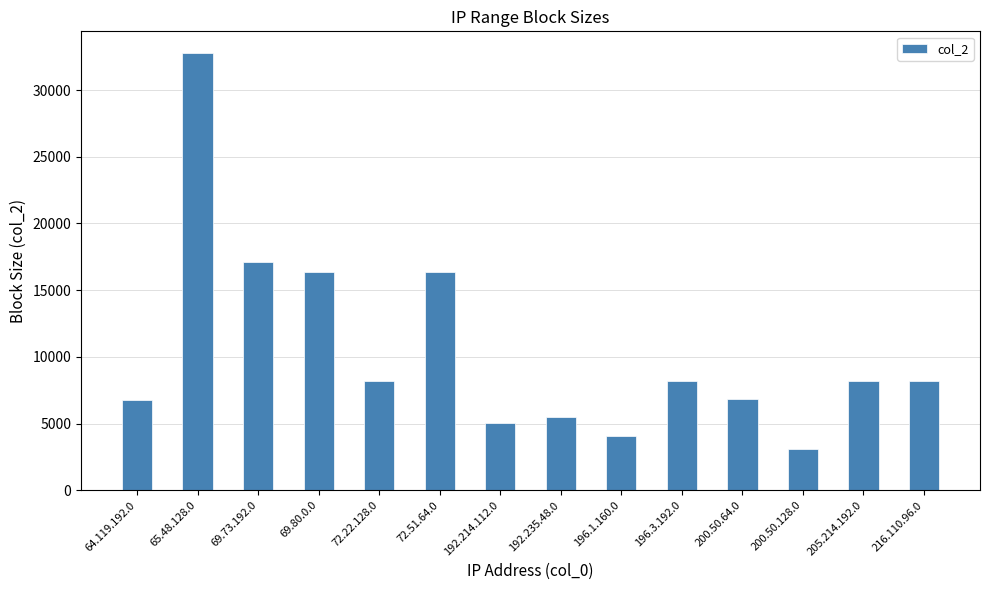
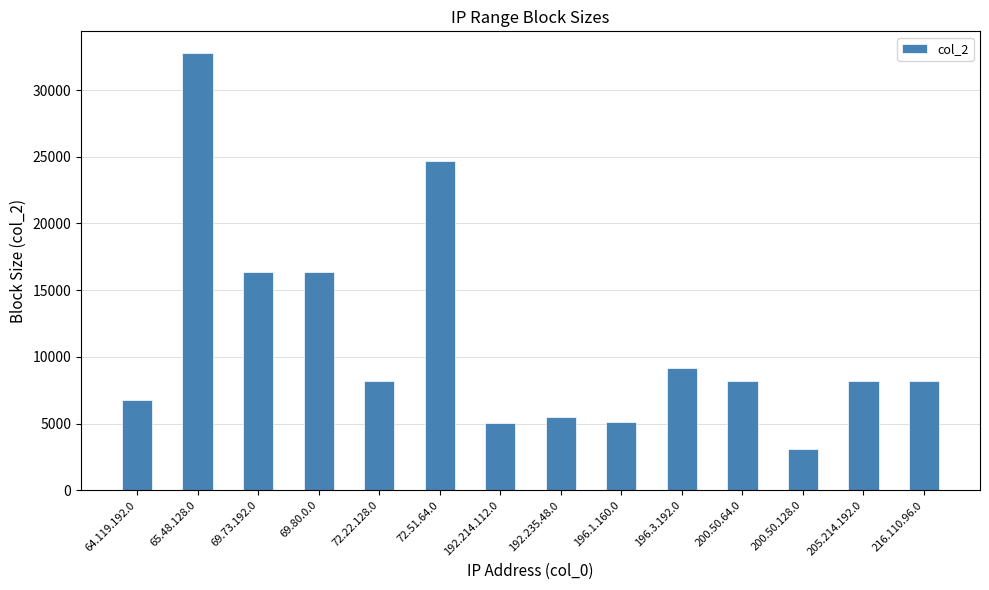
69.73.192.0: 17100 -> 16400
72.51.64.0: 16400 -> 24700
196.1.160.0: 4100 -> 5100
196.3.192.0: 8200 -> 9200
200.50.64.0: 6800 -> 8200
